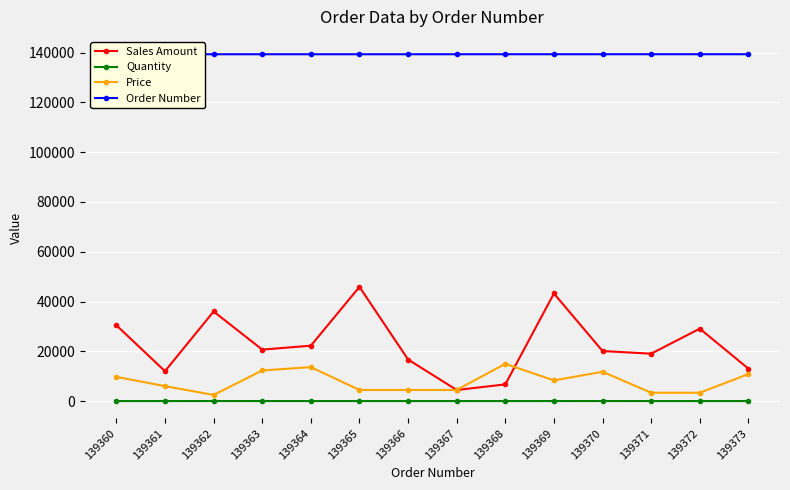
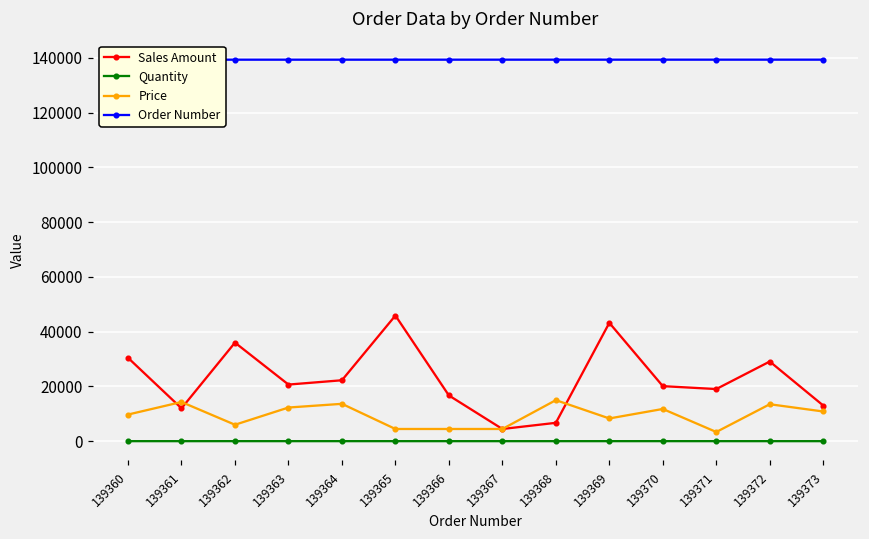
Price, 139361: 6000 -> 14000
Price, 139362: 2000 -> 6000
Price, 139372: 3000 -> 13000
